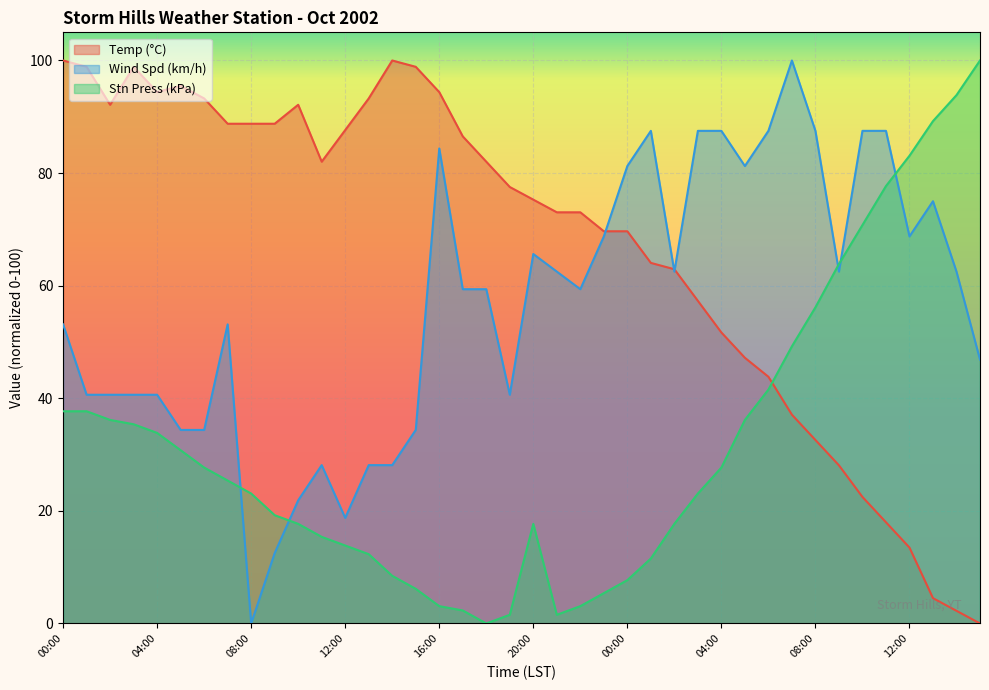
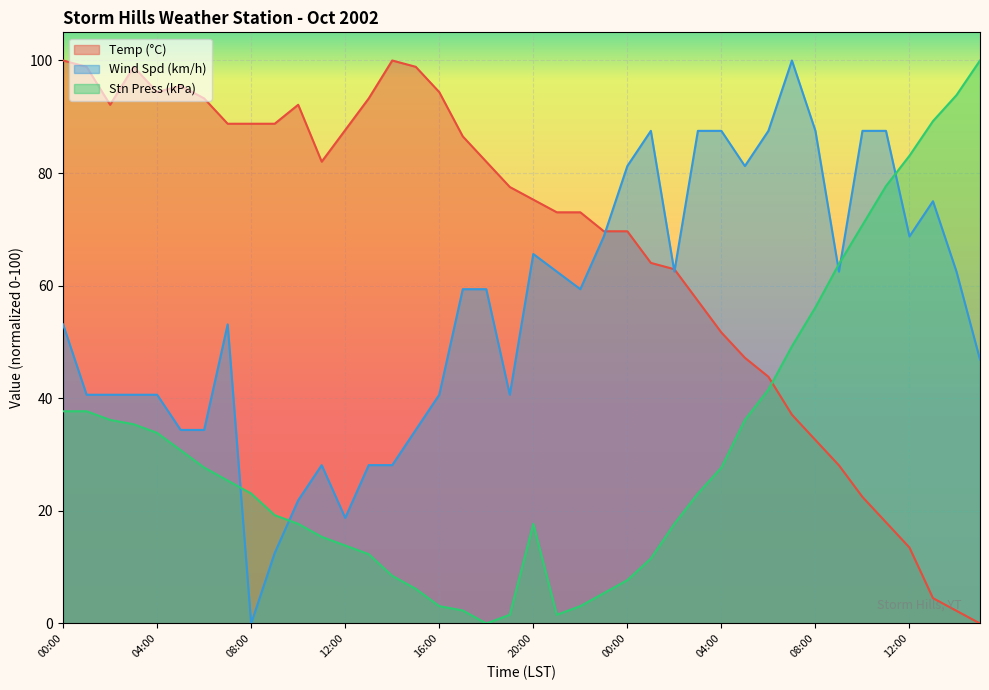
Wind Spd (km/h), 16:00: 84 -> 41
